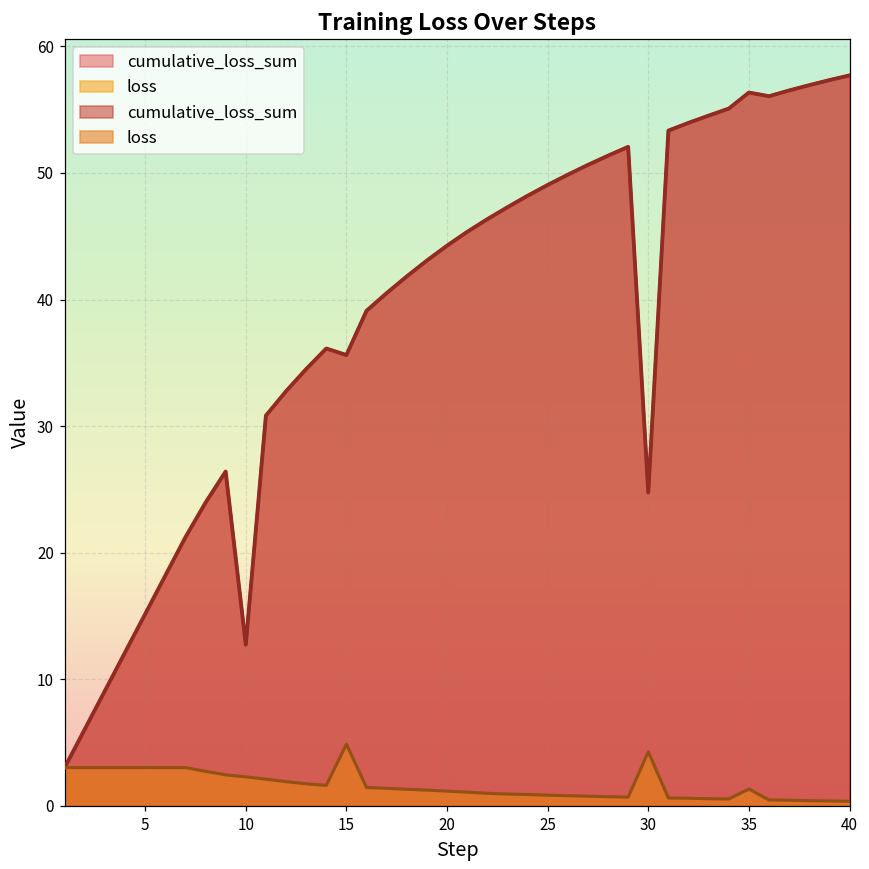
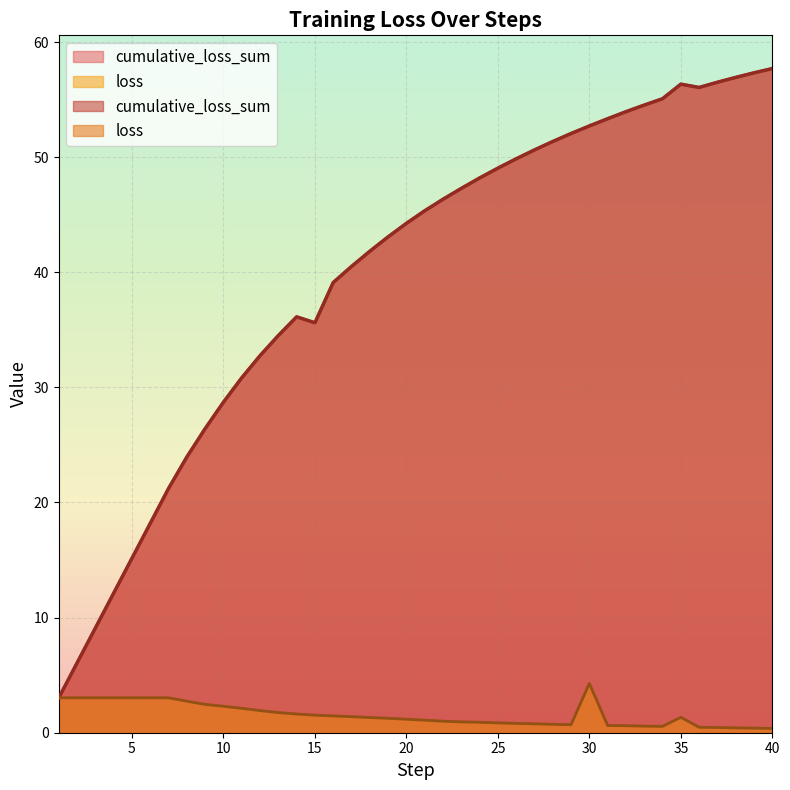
cumulative_loss_sum, 10: 12.7 -> 28.7
loss, 15: 4.9 -> 1.5
cumulative_loss_sum, 30: 24.8 -> 52.7
